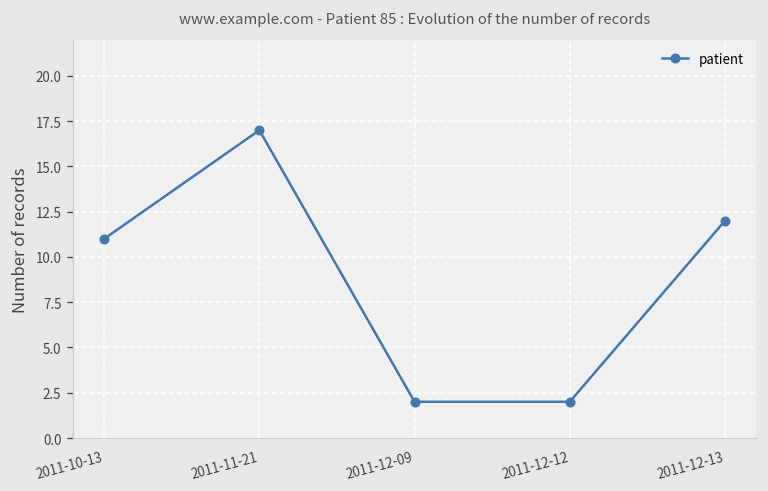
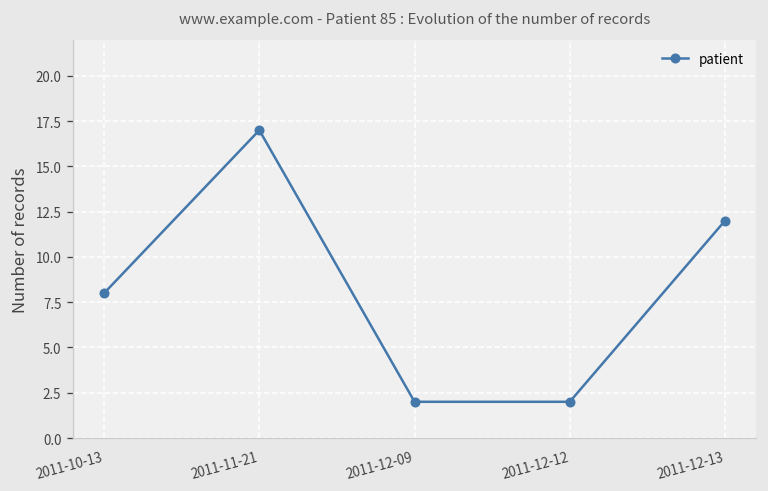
2011-10-13: 11 -> 8
